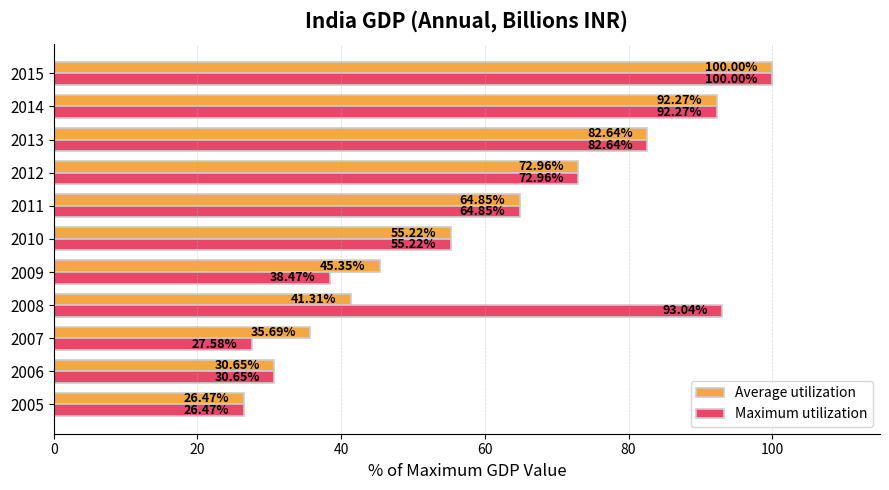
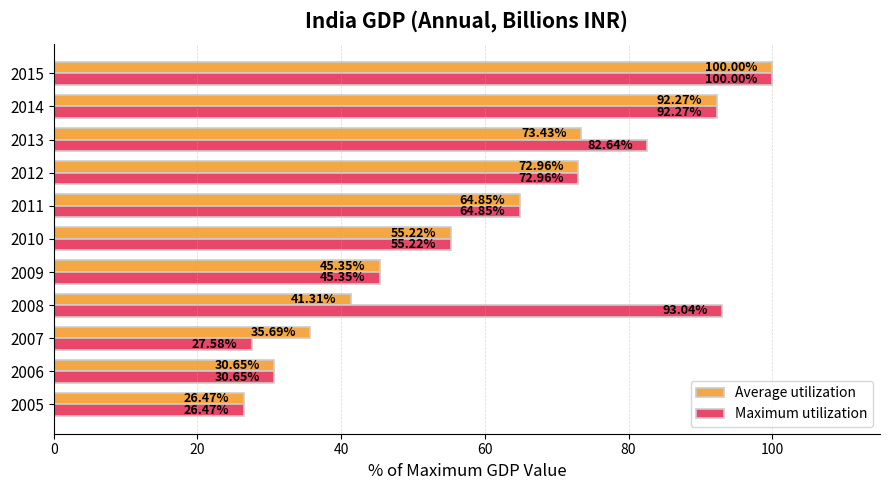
Average utilization, 2013: 82.64% -> 73.43%
Maximum utilization, 2009: 38.47% -> 45.35%
